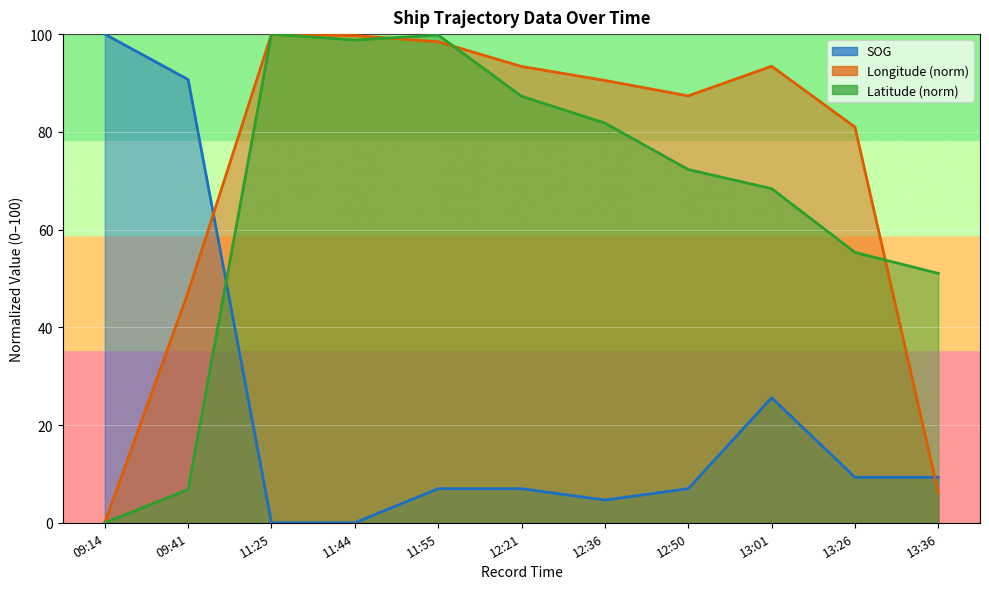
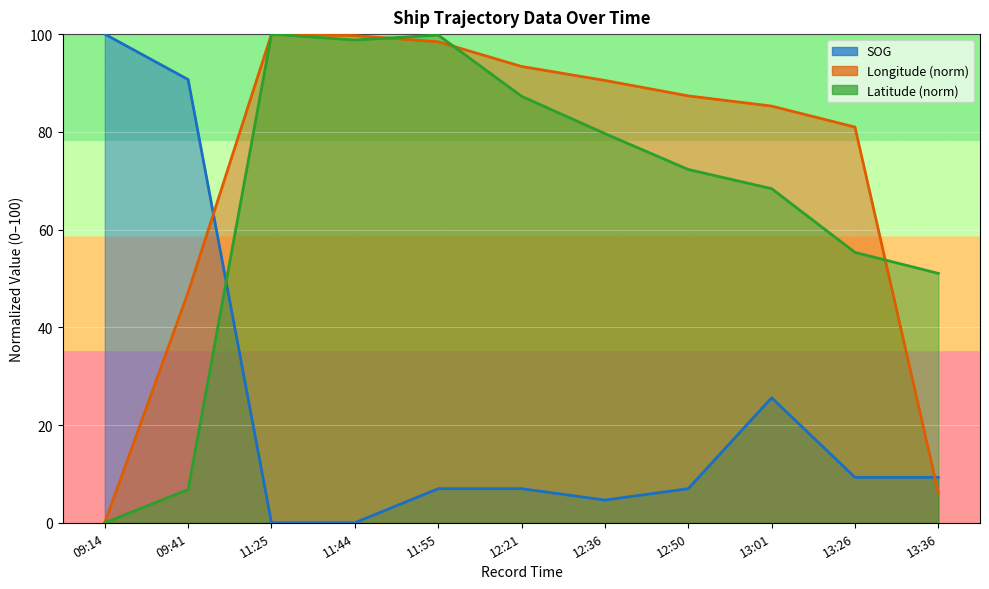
Latitude (norm), 12:36: 82 -> 80
Longitude (norm), 13:01: 93 -> 85
